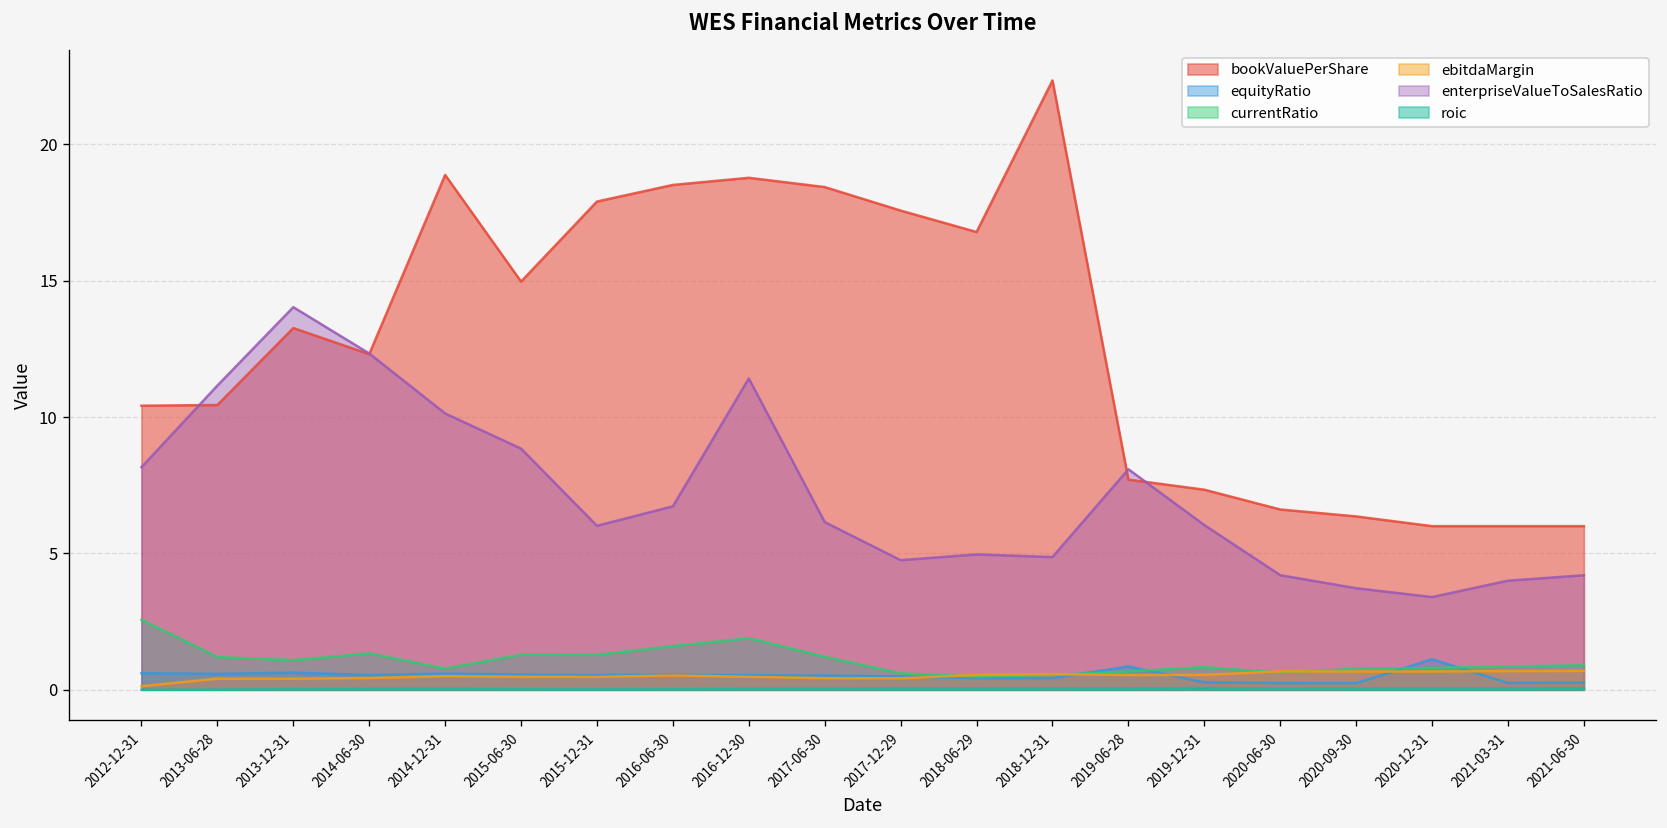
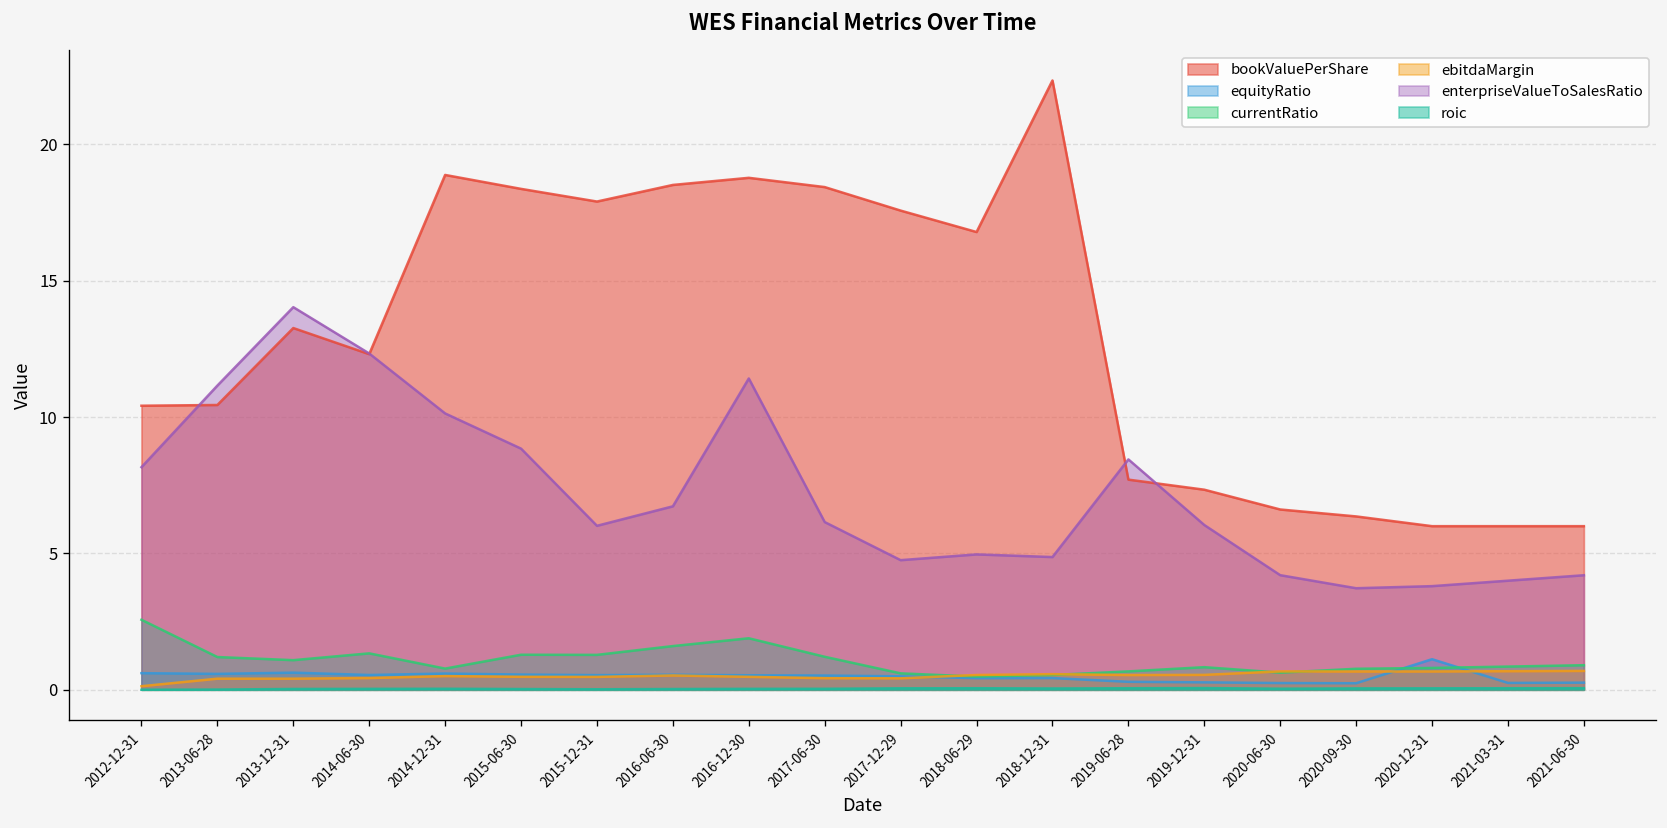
bookValuePerShare, 2015-06-30: 15.0 -> 18.4
equityRatio, 2019-06-28: 0.9 -> 0.3
enterpriseValueToSalesRatio, 2019-06-28: 8.1 -> 8.4
enterpriseValueToSalesRatio, 2020-12-31: 3.4 -> 3.8
